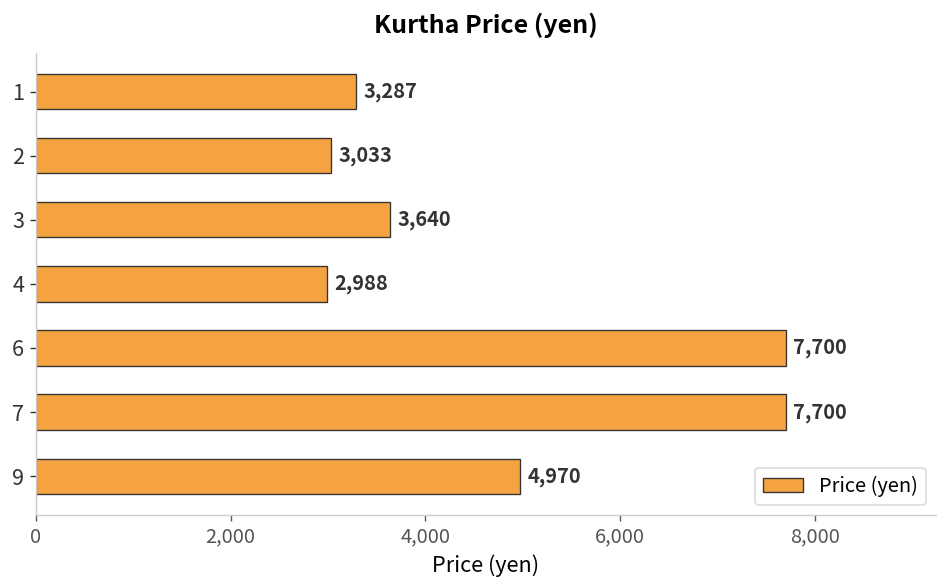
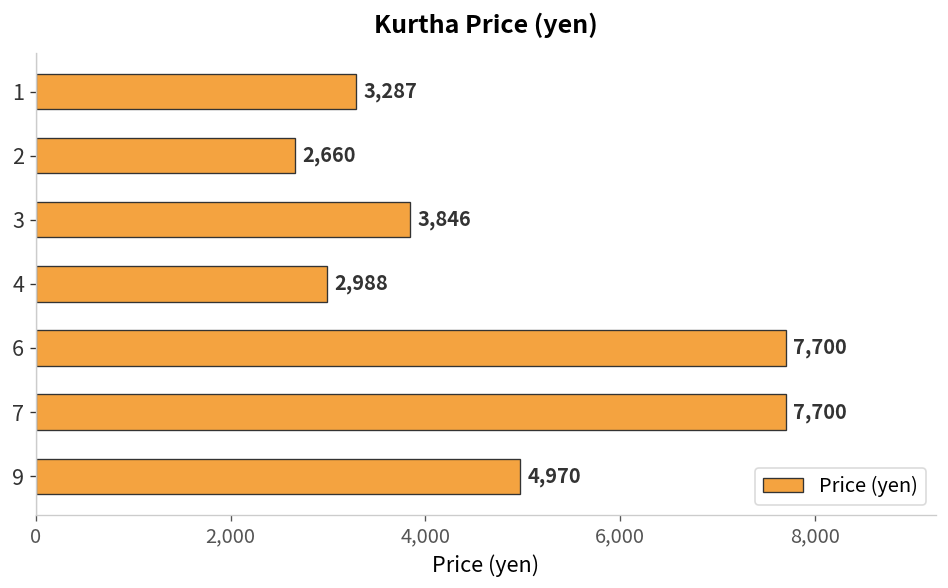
2: 3,033 -> 2,660
3: 3,640 -> 3,846
